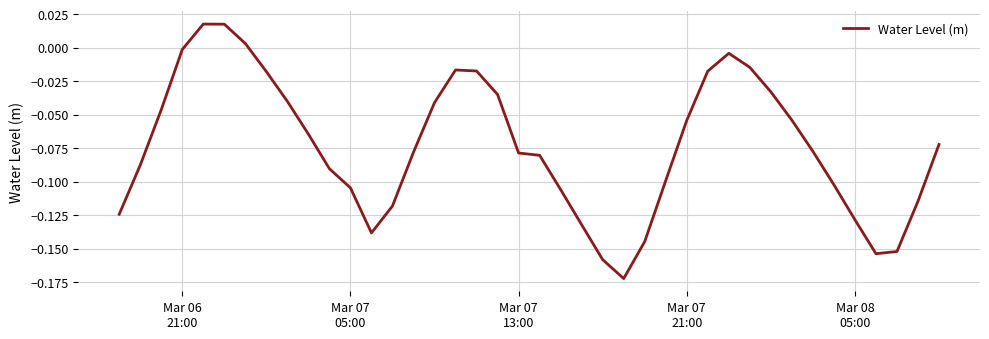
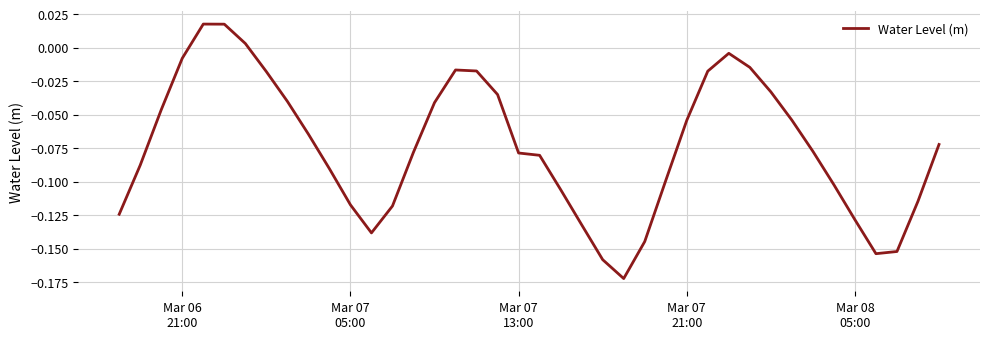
Mar 06 21:00: -0.001 -> -0.008
Mar 07 05:00: -0.105 -> -0.117
